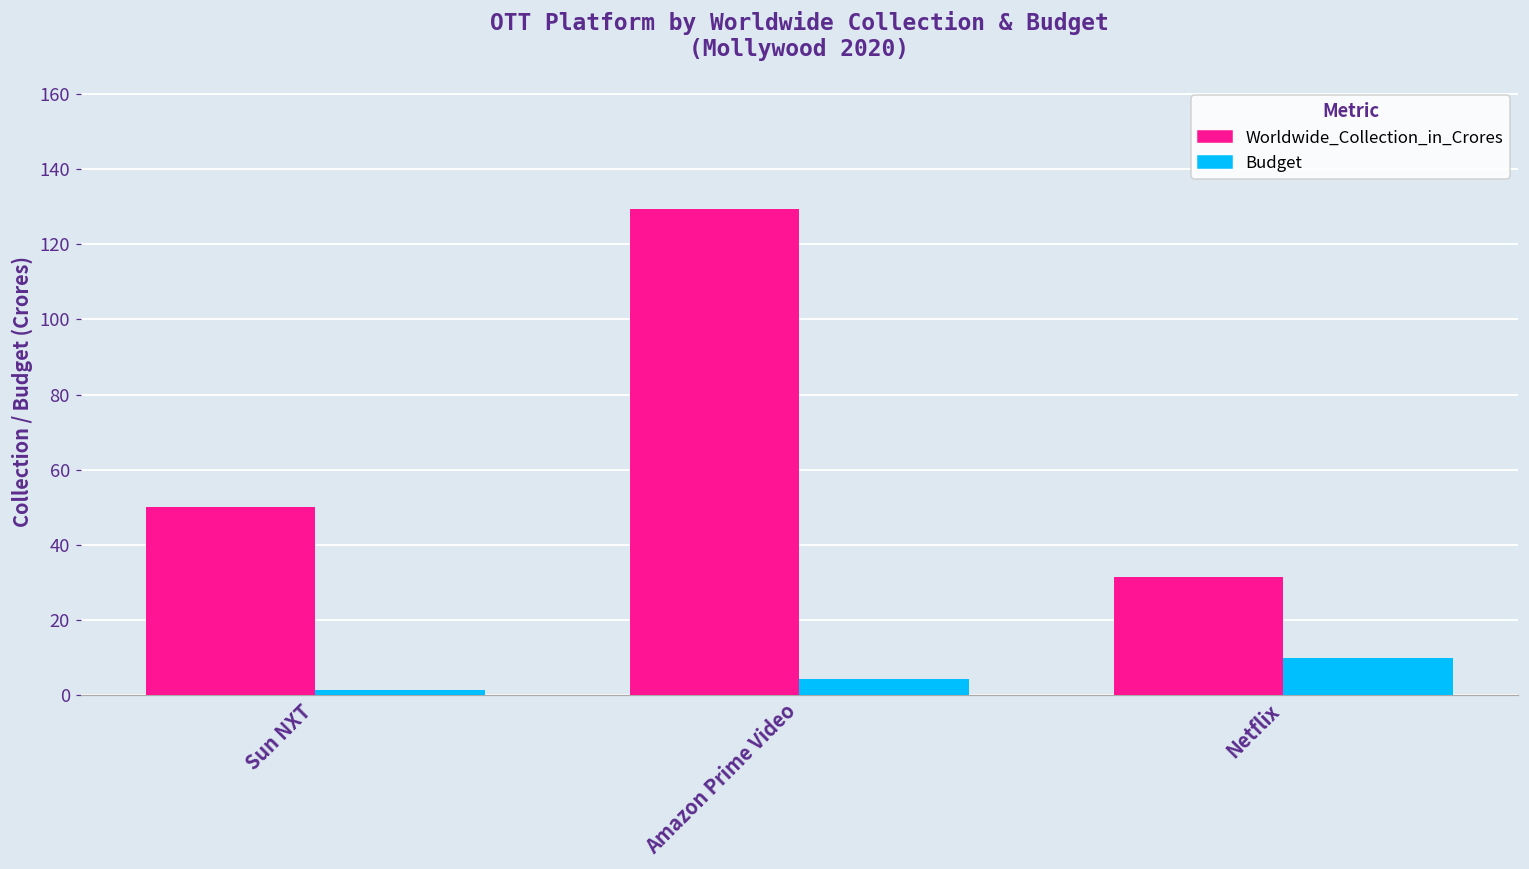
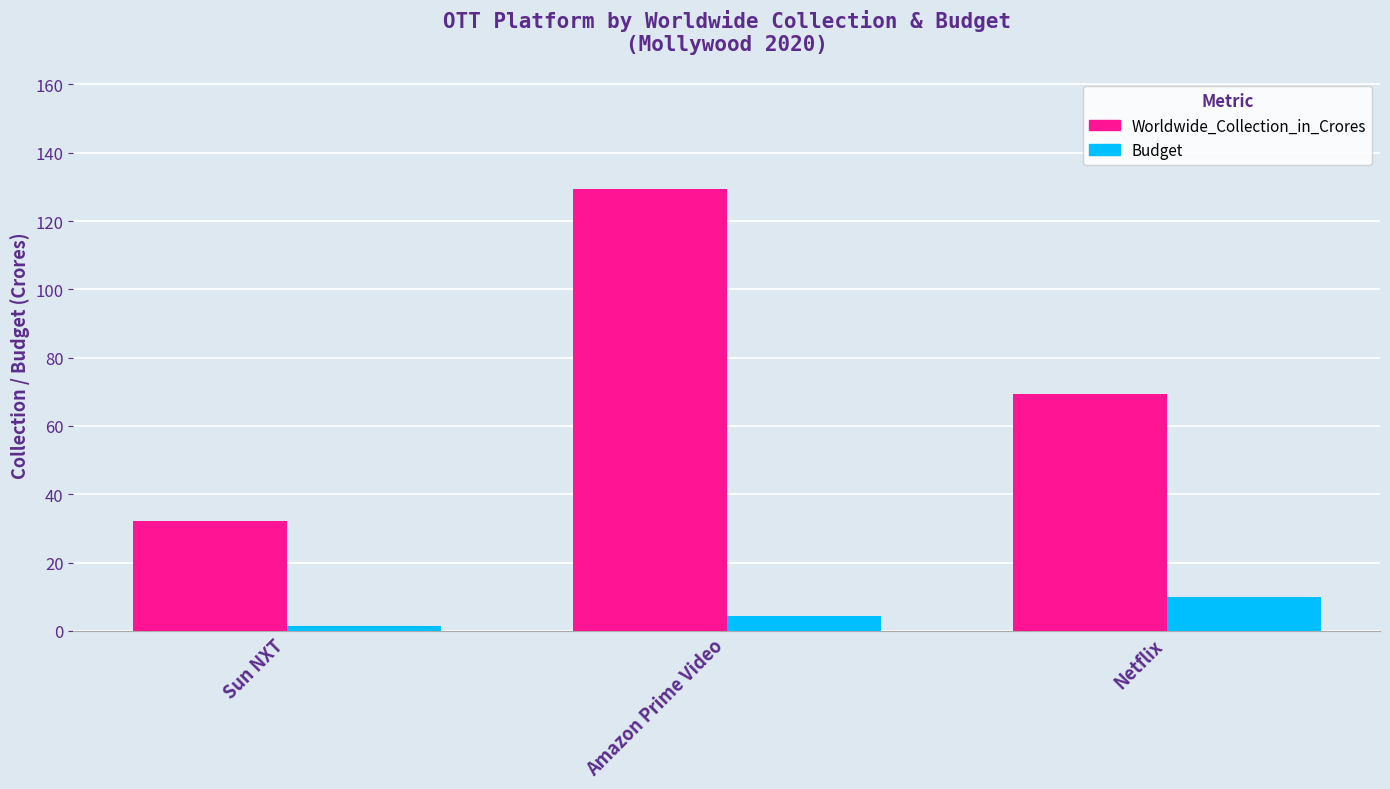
Worldwide_Collection_in_Crores, Sun NXT: 50 -> 32
Worldwide_Collection_in_Crores, Netflix: 32 -> 70
